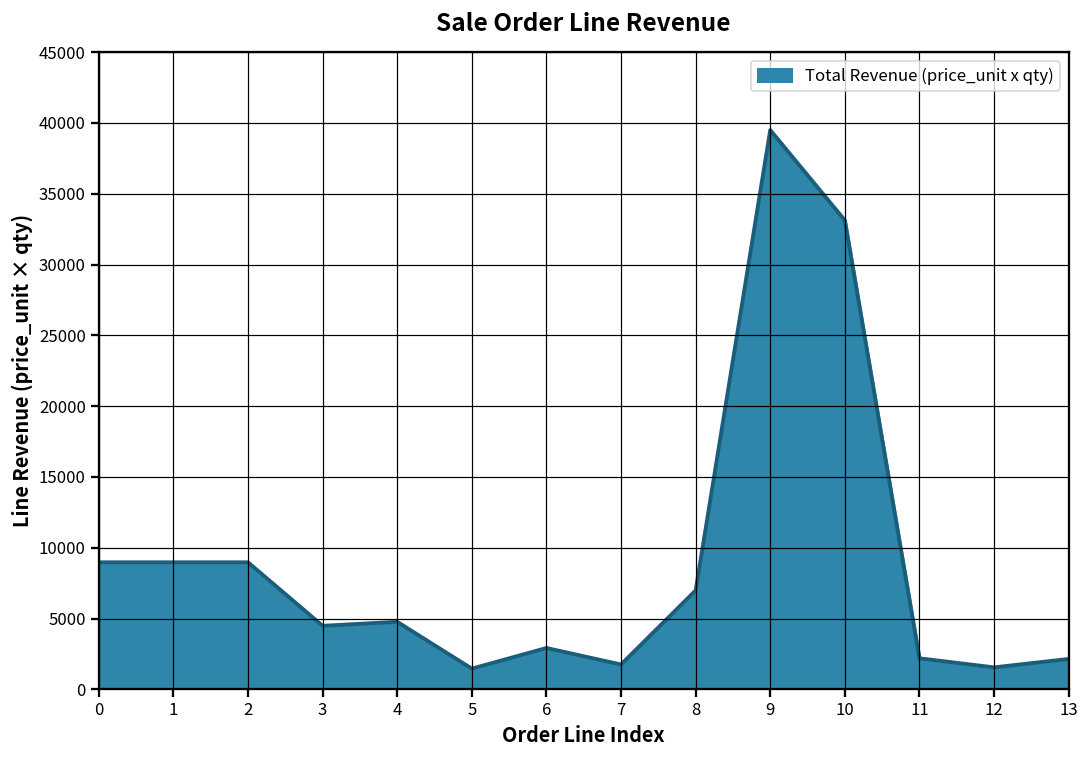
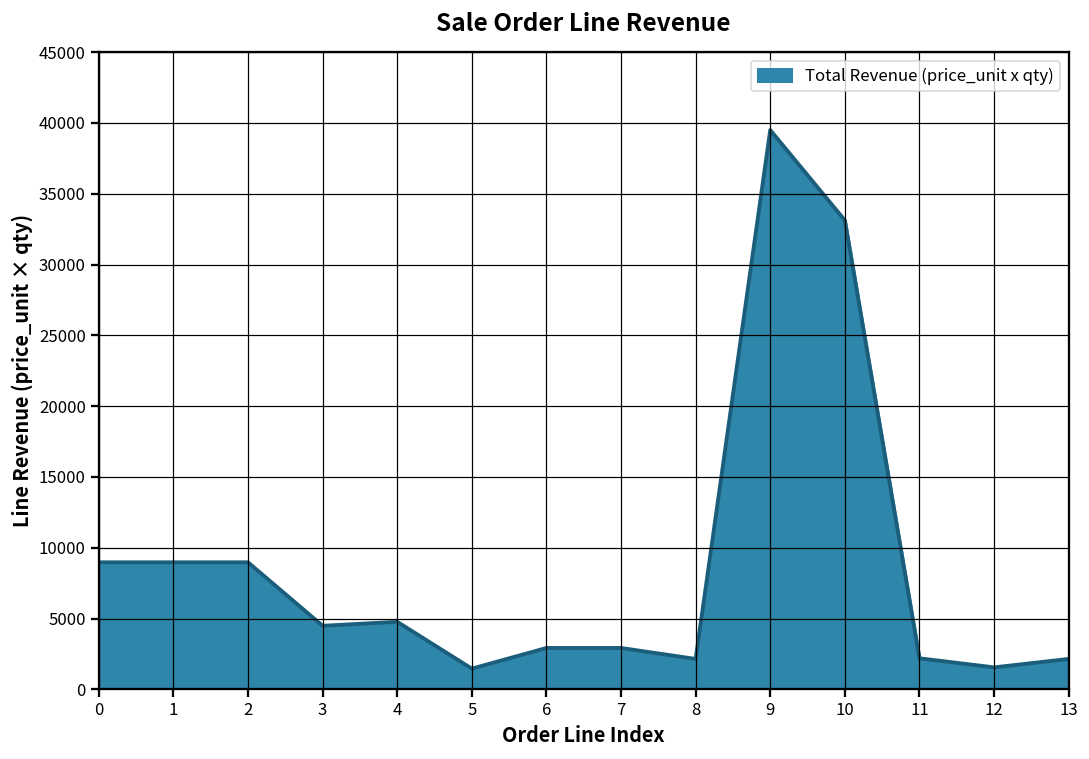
7: 1800 -> 2900
8: 7000 -> 2100
